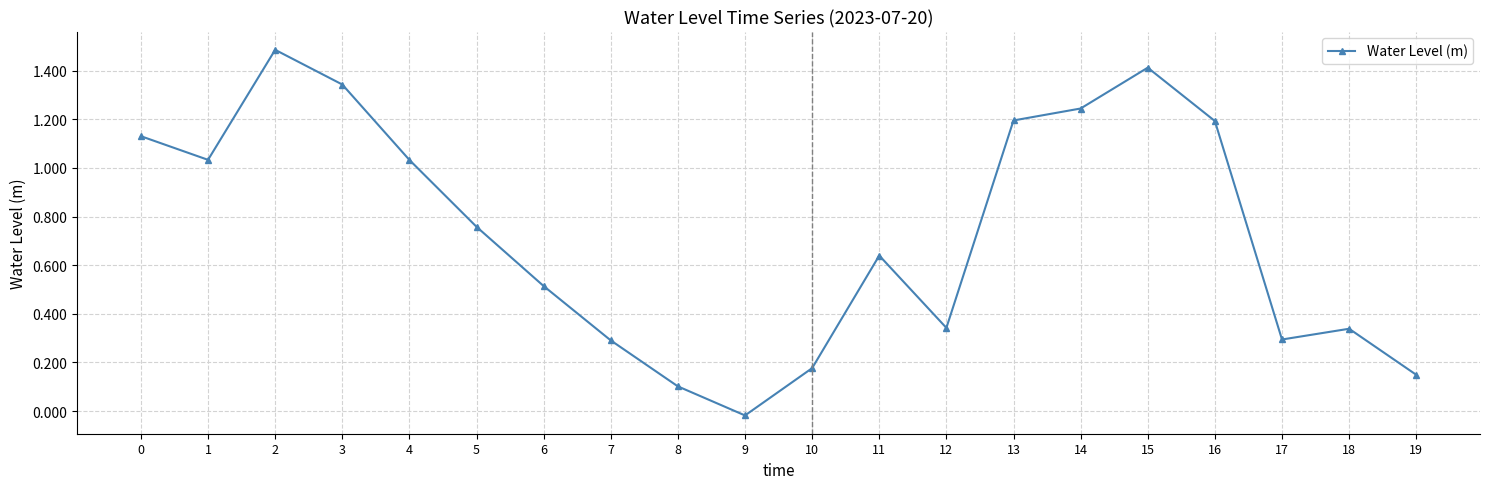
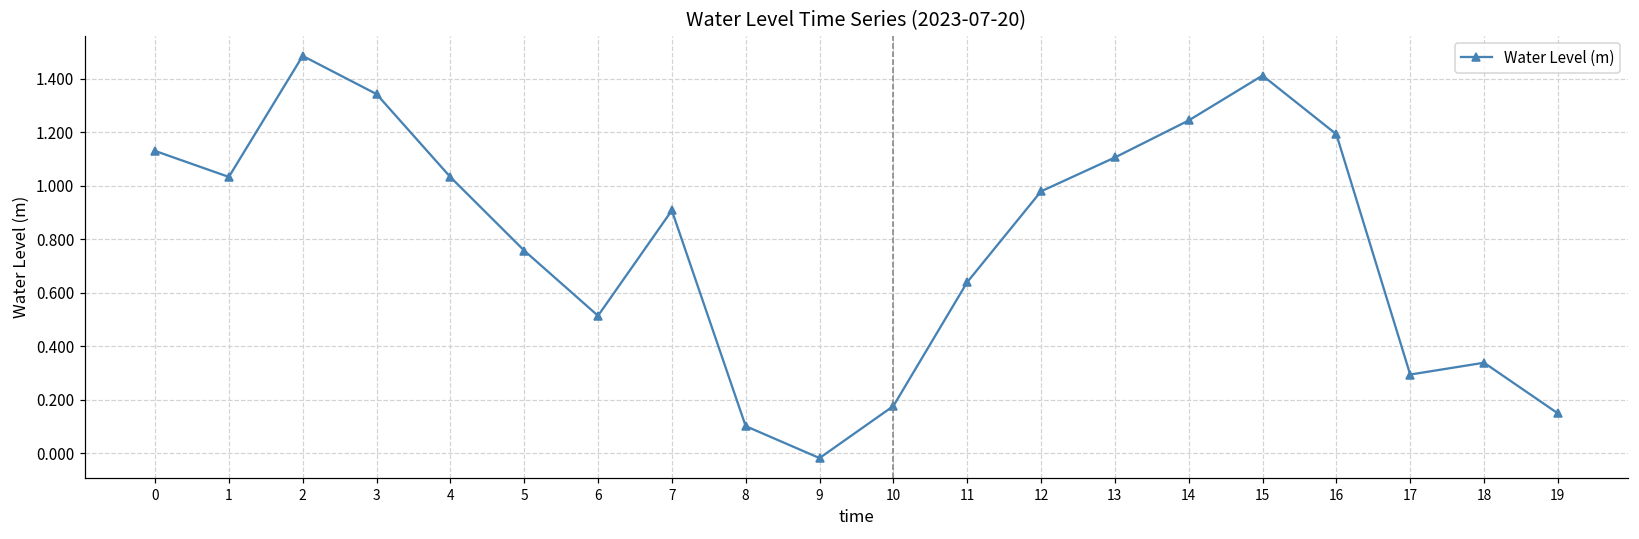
7: 0.29 -> 0.91
12: 0.34 -> 0.98
13: 1.20 -> 1.11
